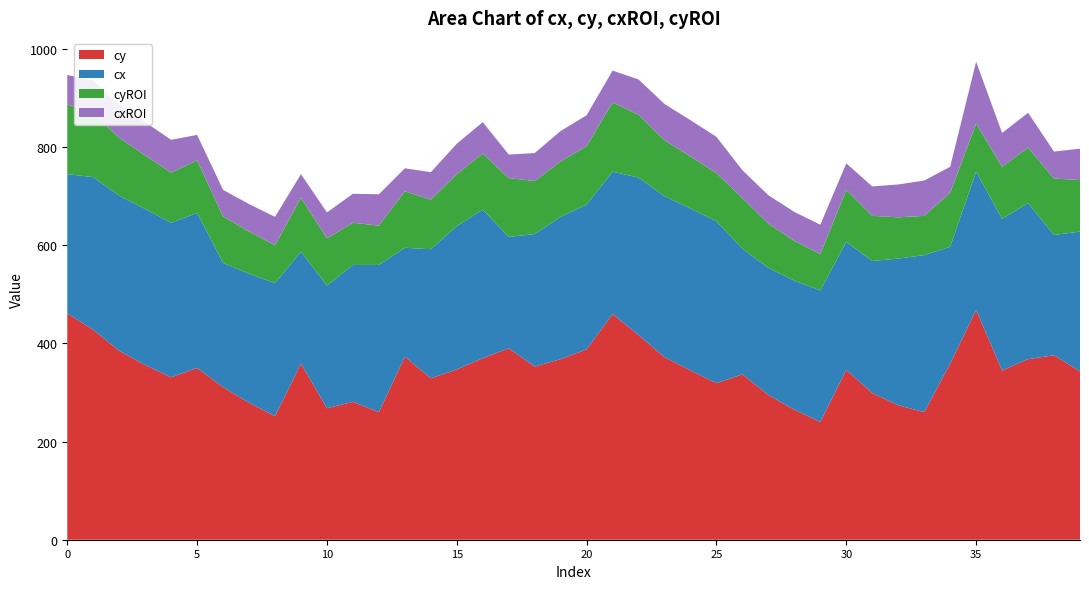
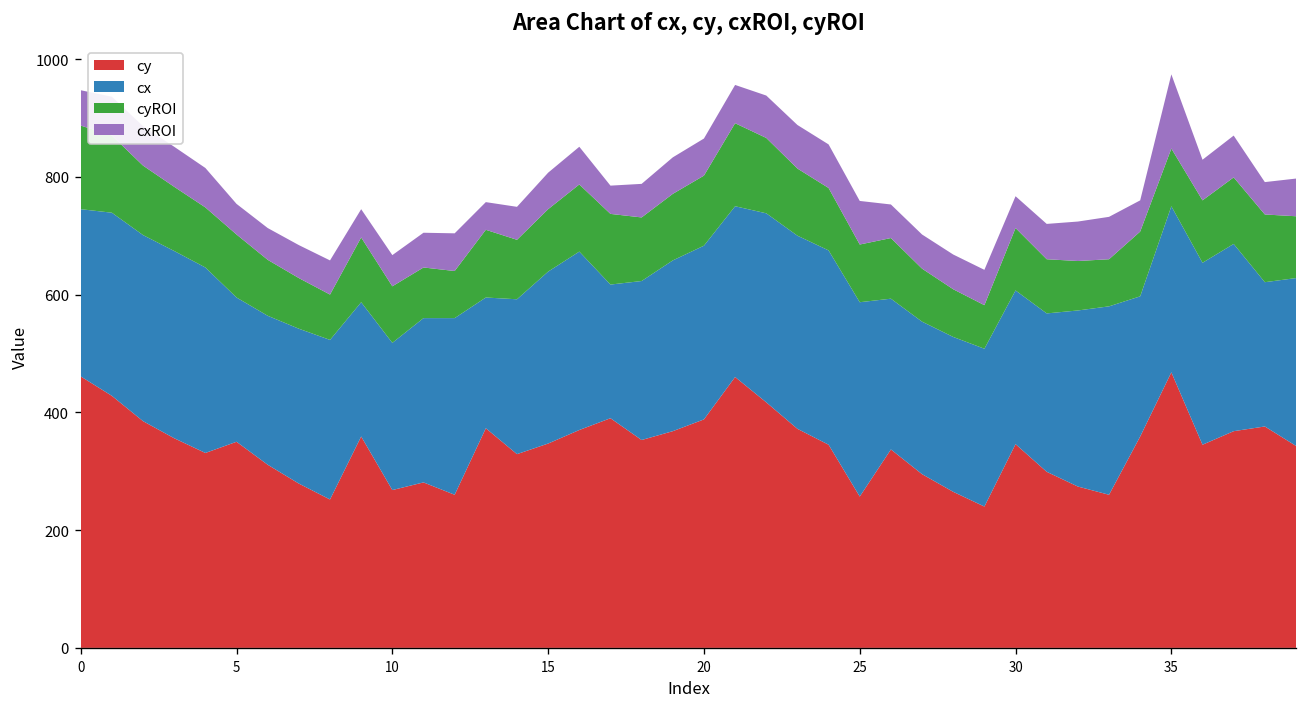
cx, 5: 320 -> 250
cy, 25: 320 -> 260
